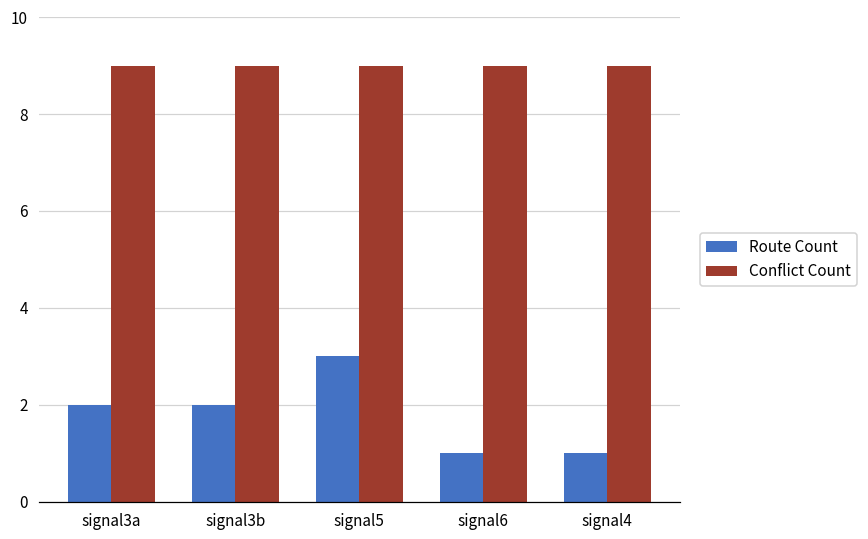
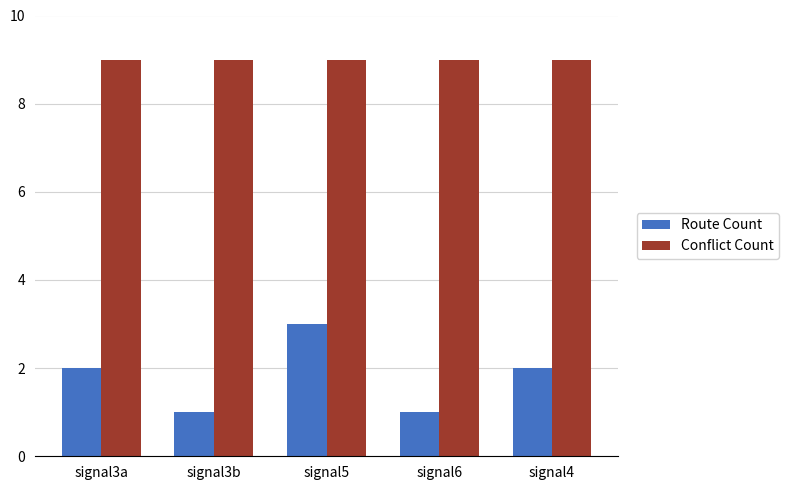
Route Count, signal3b: 2 -> 1
Route Count, signal4: 1 -> 2
